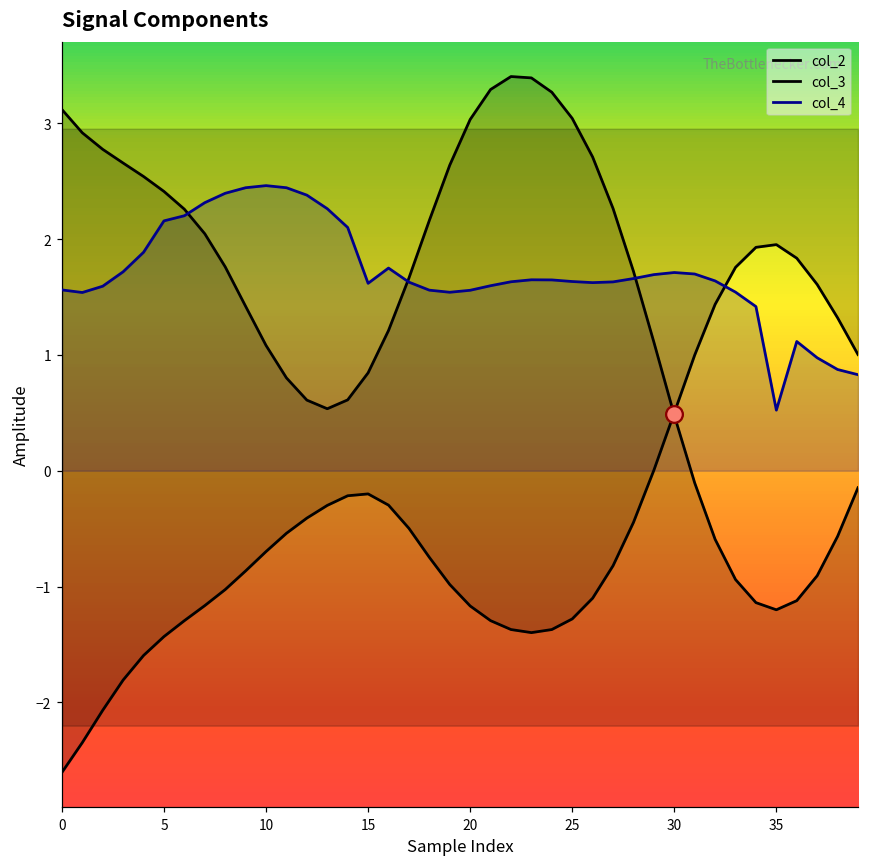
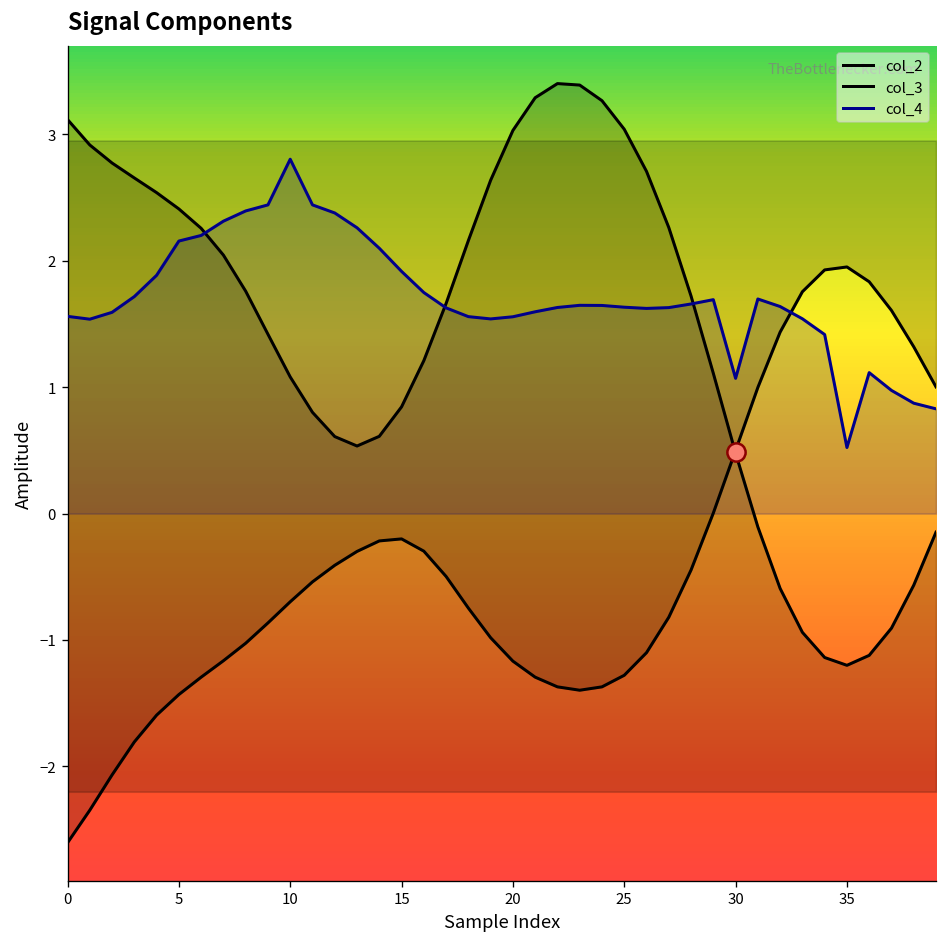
col_4, 10: 2.46 -> 2.80
col_4, 15: 1.62 -> 1.92
col_4, 30: 1.71 -> 1.07
